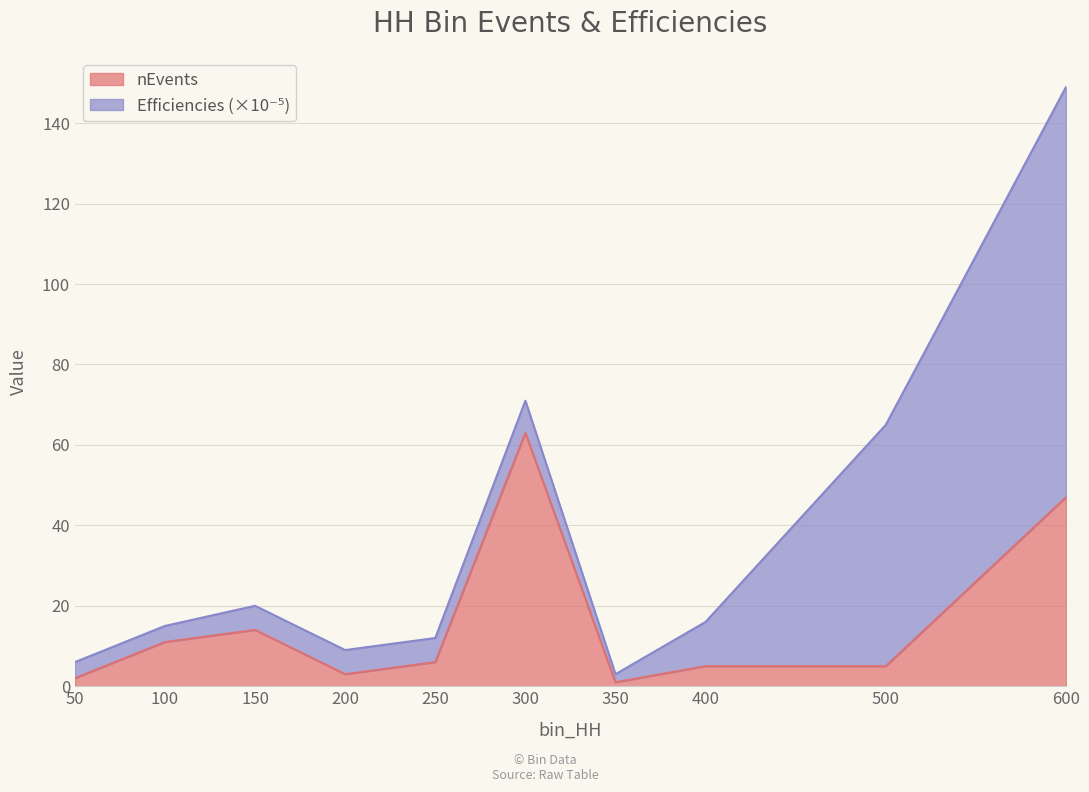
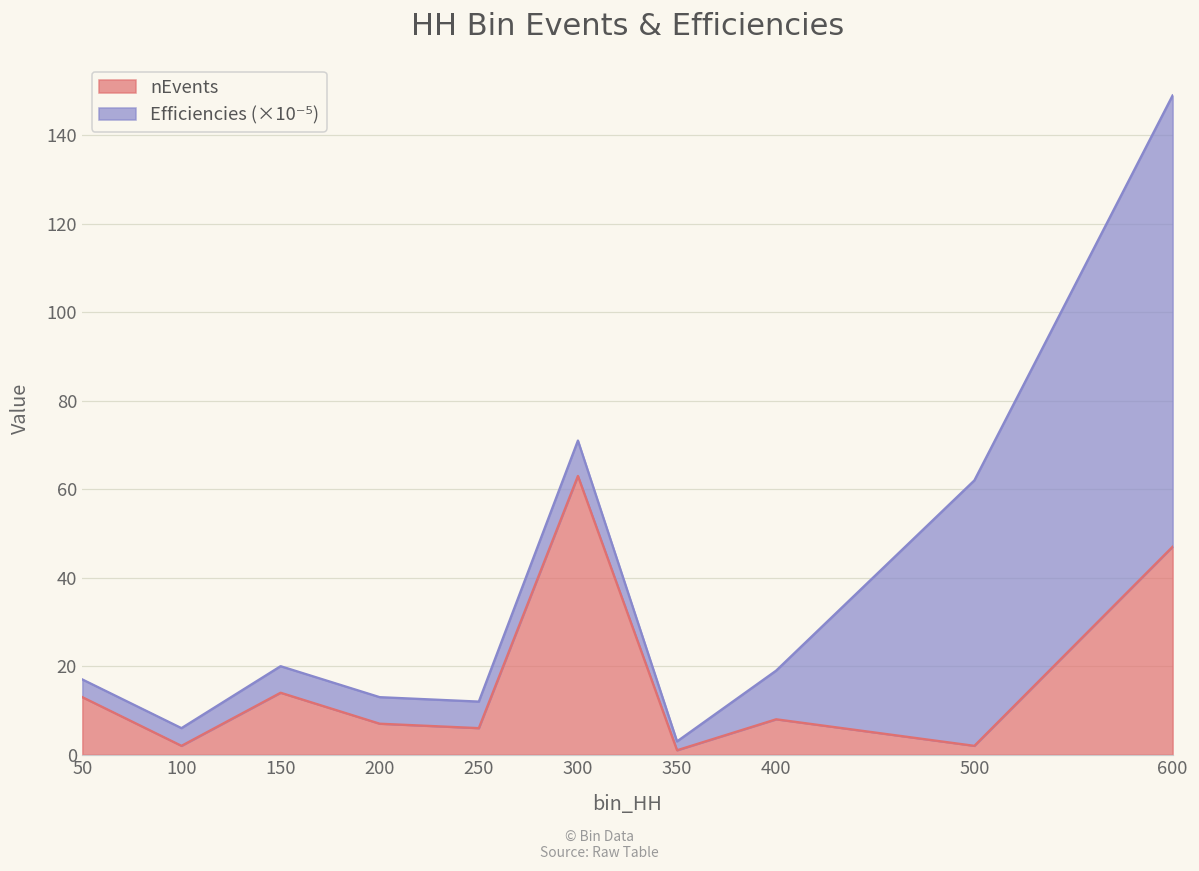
nEvents, 50: 2 -> 13
nEvents, 100: 11 -> 2
nEvents, 200: 3 -> 7
nEvents, 400: 5 -> 8
nEvents, 500: 5 -> 2
